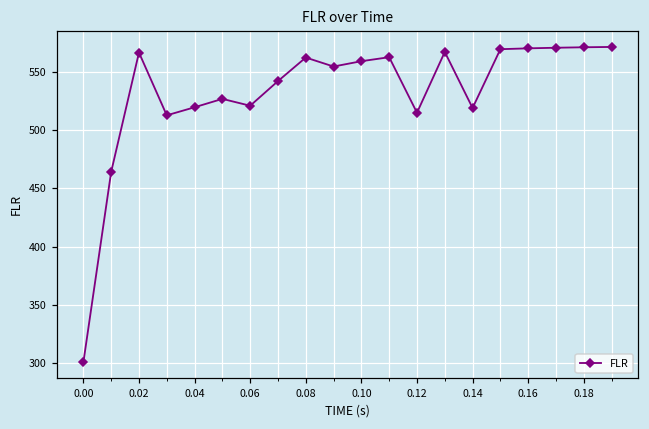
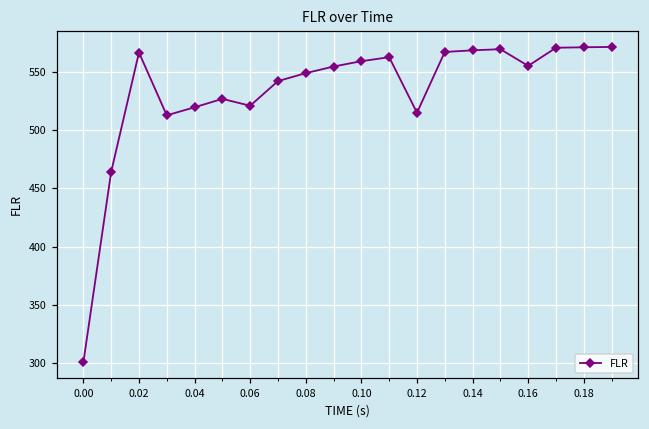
0.08: 562 -> 549
0.14: 519 -> 569
0.16: 570 -> 555
